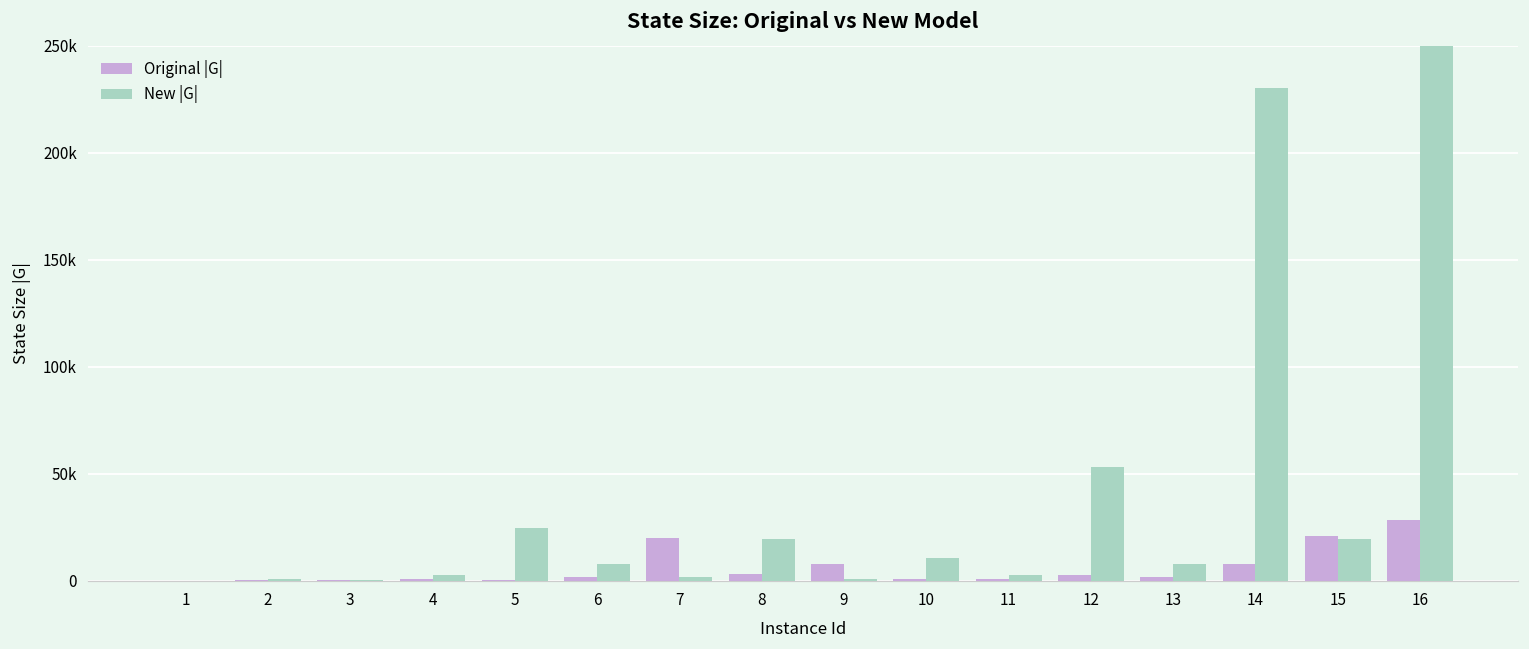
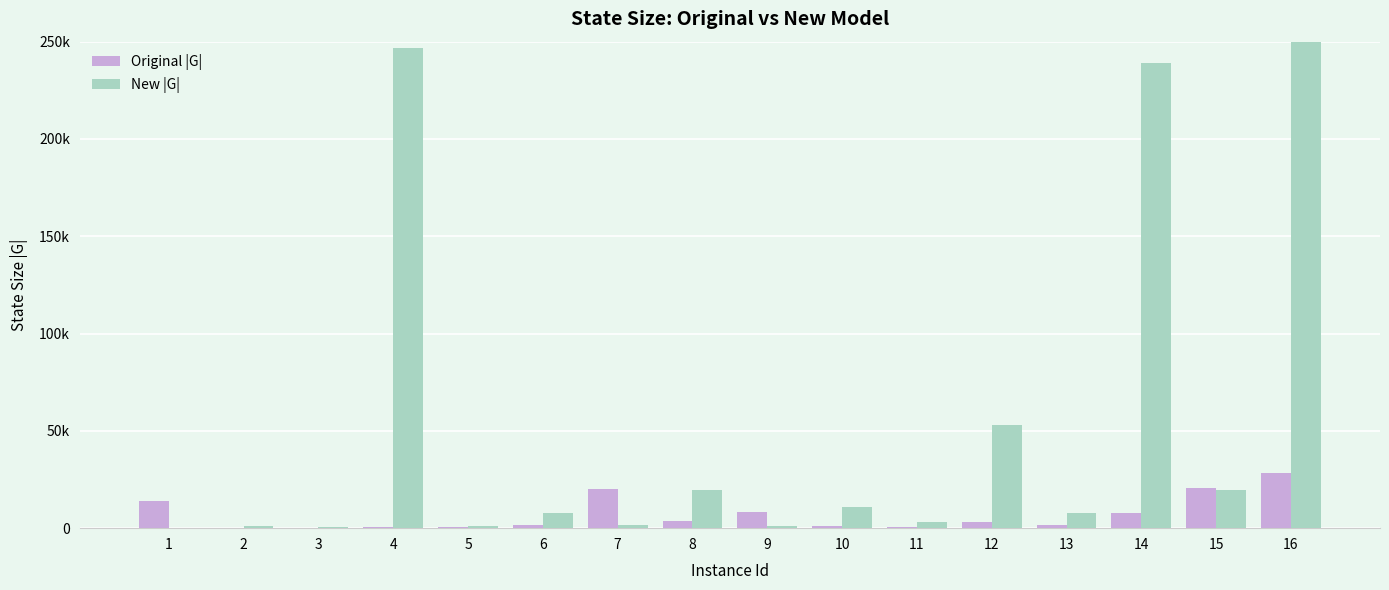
Original |G|, 1: 0 -> 14000
New |G|, 4: 3000 -> 247000
New |G|, 5: 25000 -> 1000
New |G|, 14: 230000 -> 239000
